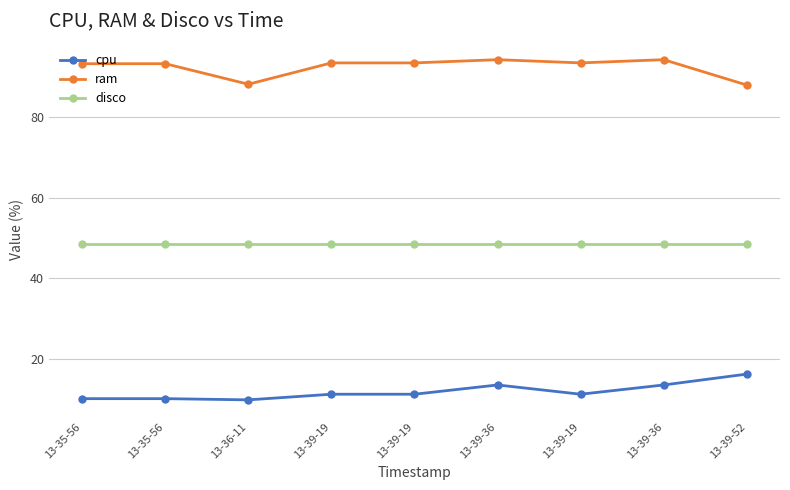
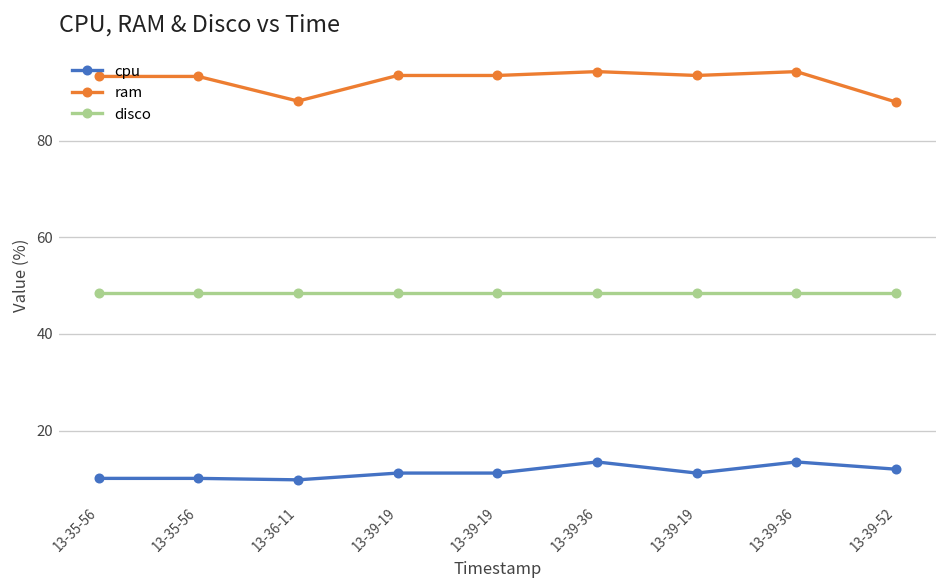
cpu, 13-39-52: 16 -> 12
